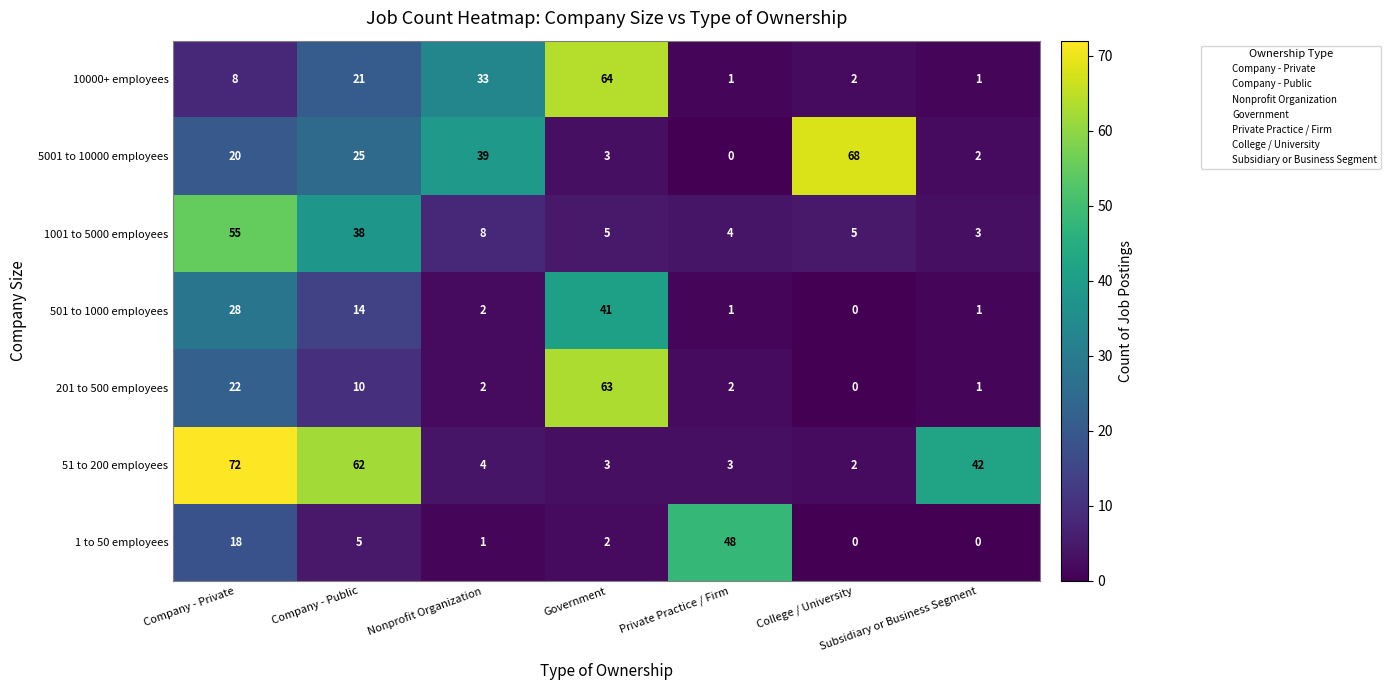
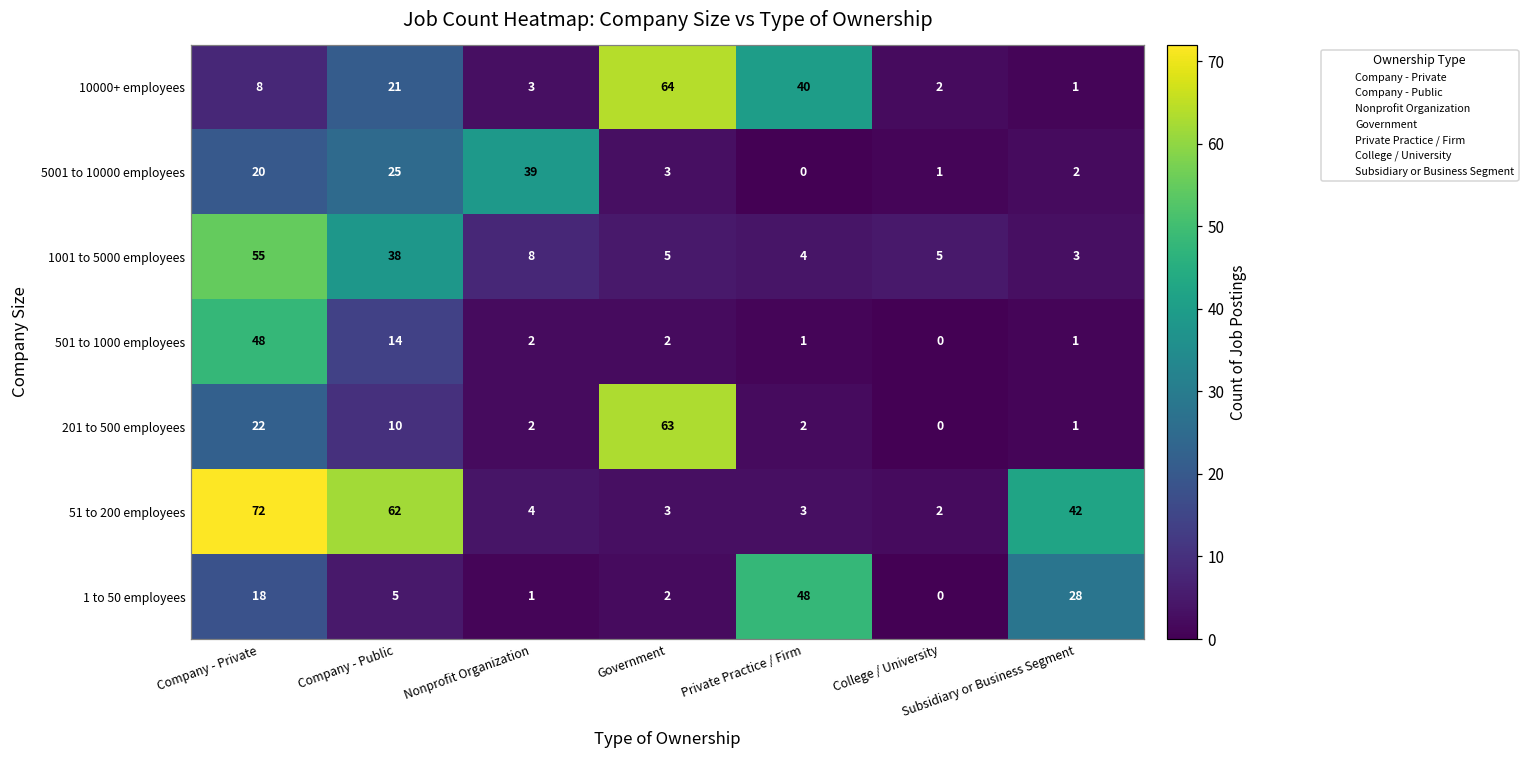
10000+ employees, Nonprofit Organization: 33 -> 3
10000+ employees, Private Practice / Firm: 1 -> 40
5001 to 10000 employees, College / University: 68 -> 1
501 to 1000 employees, Company - Private: 28 -> 48
501 to 1000 employees, Government: 41 -> 2
1 to 50 employees, Subsidiary or Business Segment: 0 -> 28
